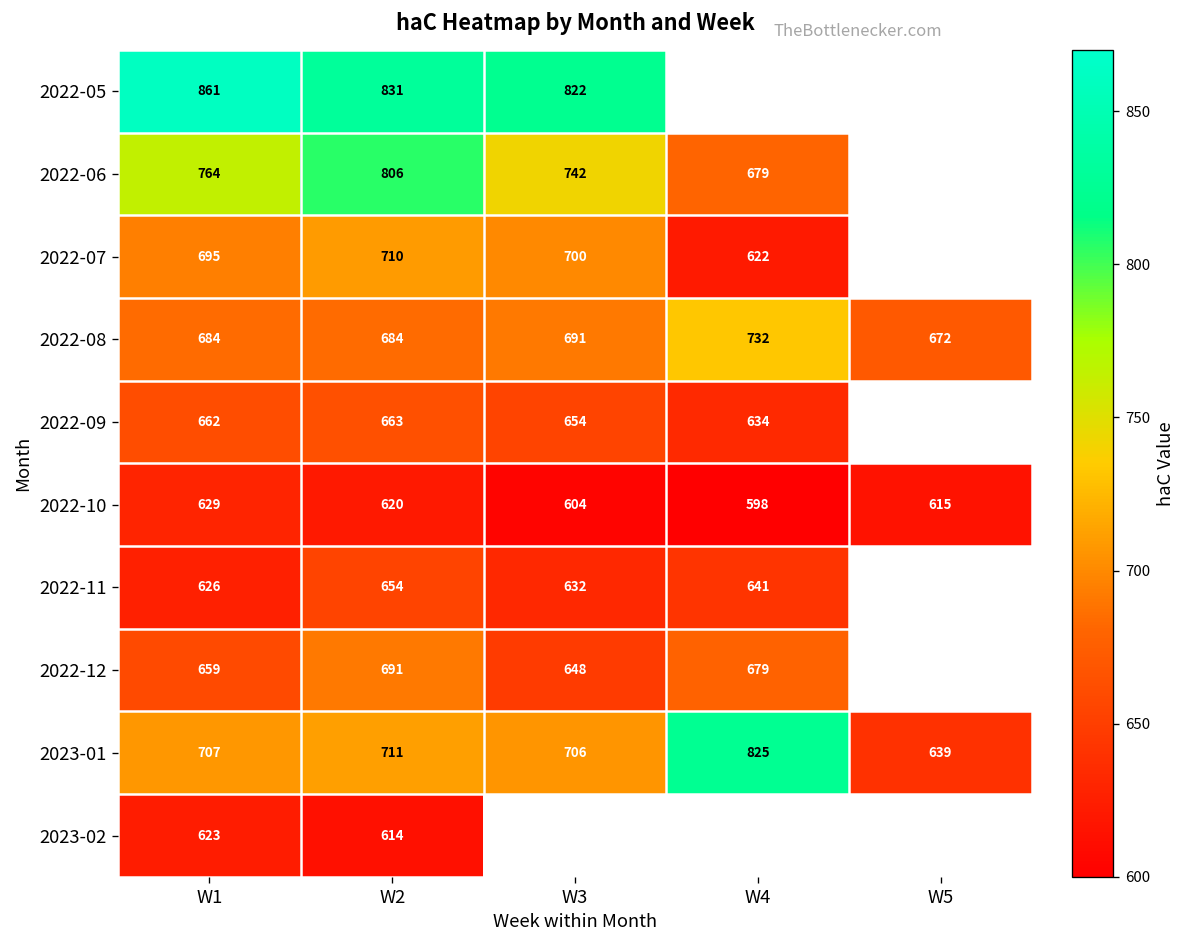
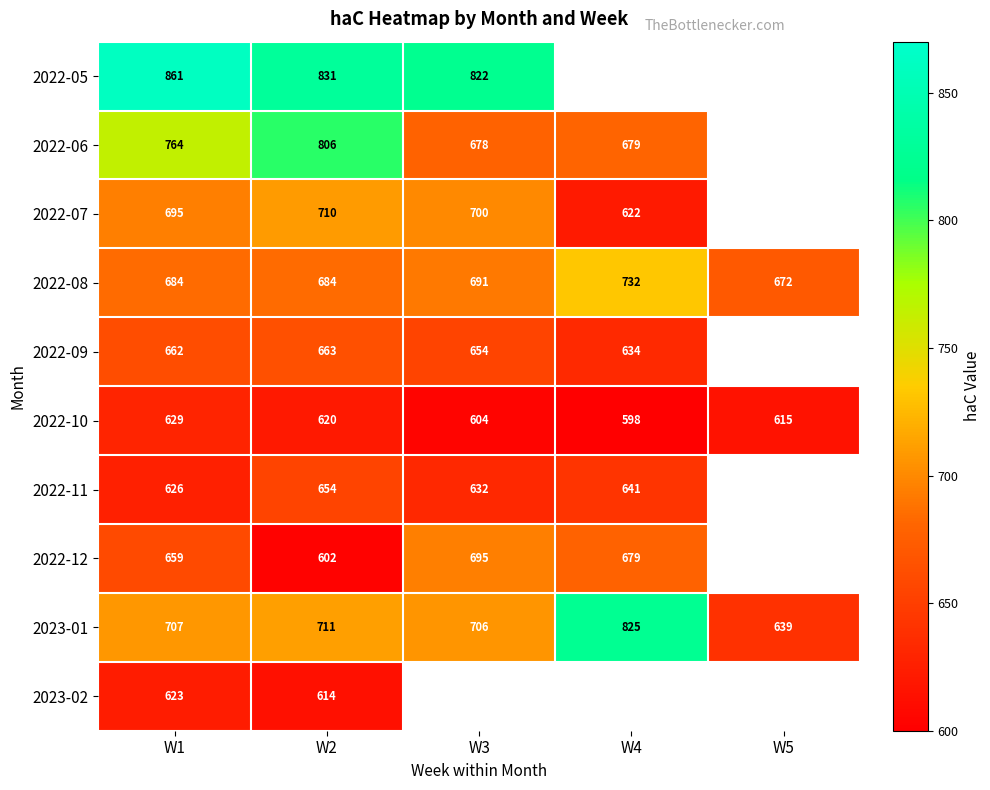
2022-06, W3: 742 -> 678
2022-12, W2: 691 -> 602
2022-12, W3: 648 -> 695
